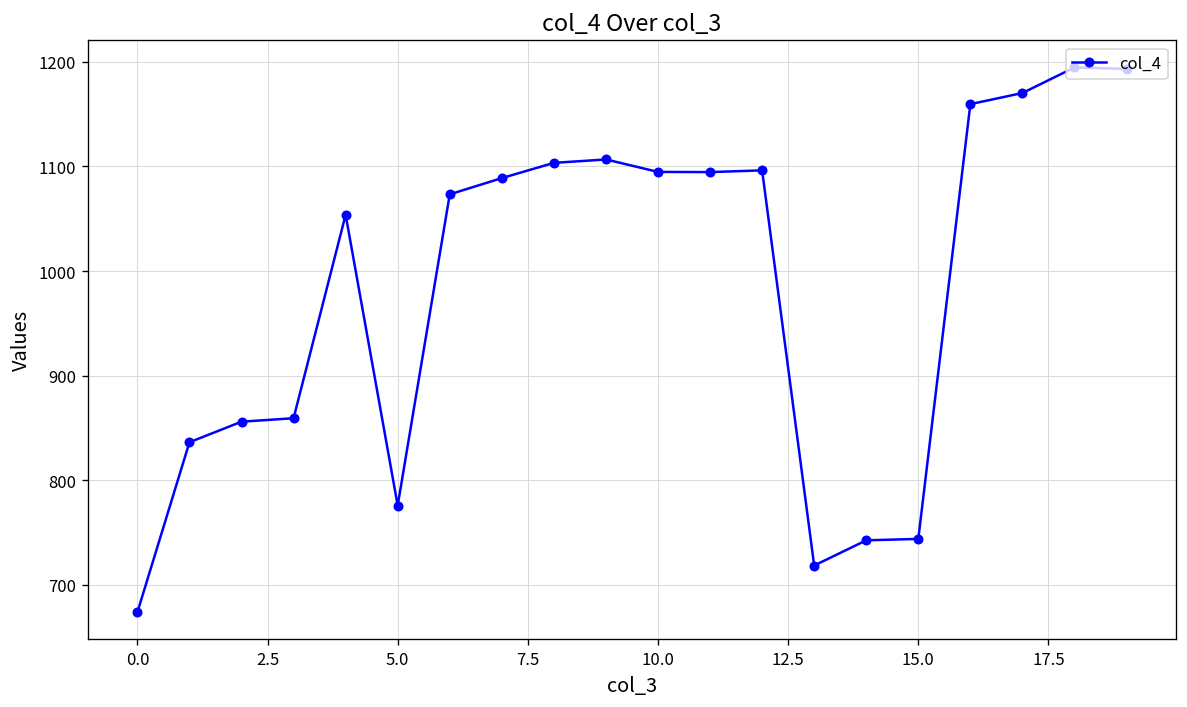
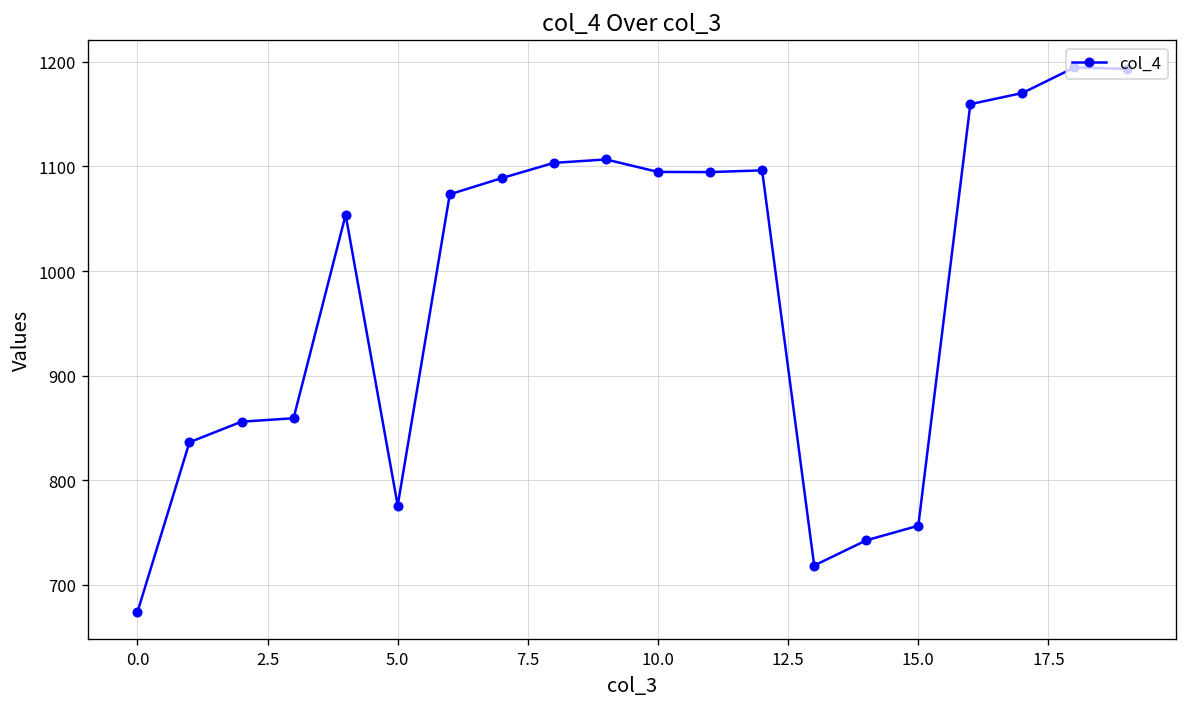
15.0: 740 -> 760
